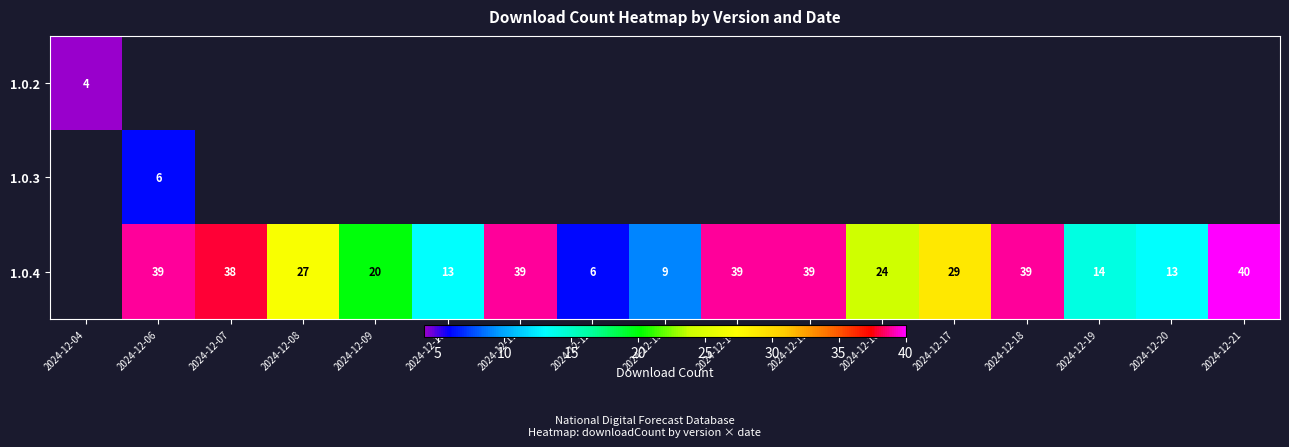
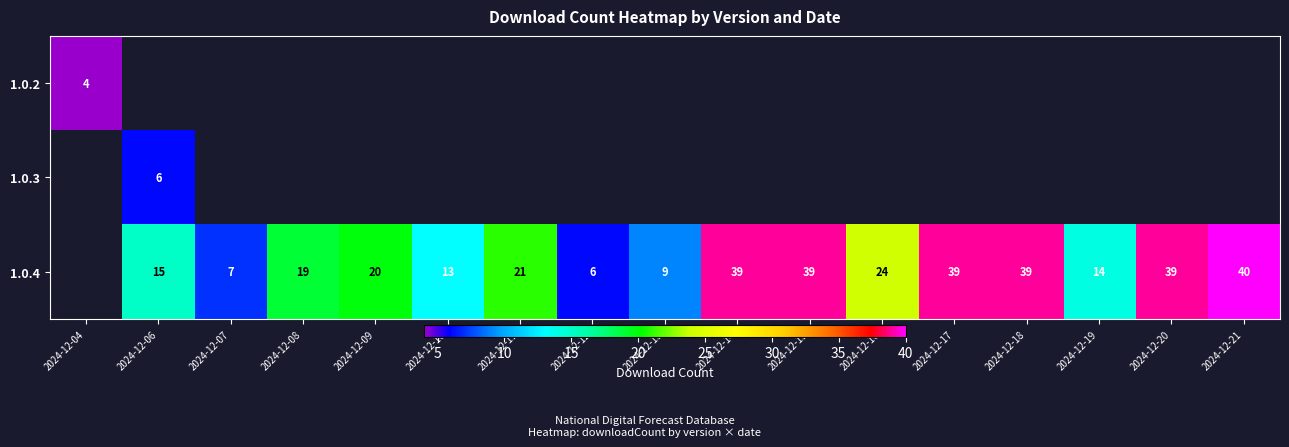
1.0.4, 2024-12-06: 39 -> 15
1.0.4, 2024-12-07: 38 -> 7
1.0.4, 2024-12-08: 27 -> 19
1.0.4, 2024-12-11: 39 -> 21
1.0.4, 2024-12-17: 29 -> 39
1.0.4, 2024-12-20: 13 -> 39
